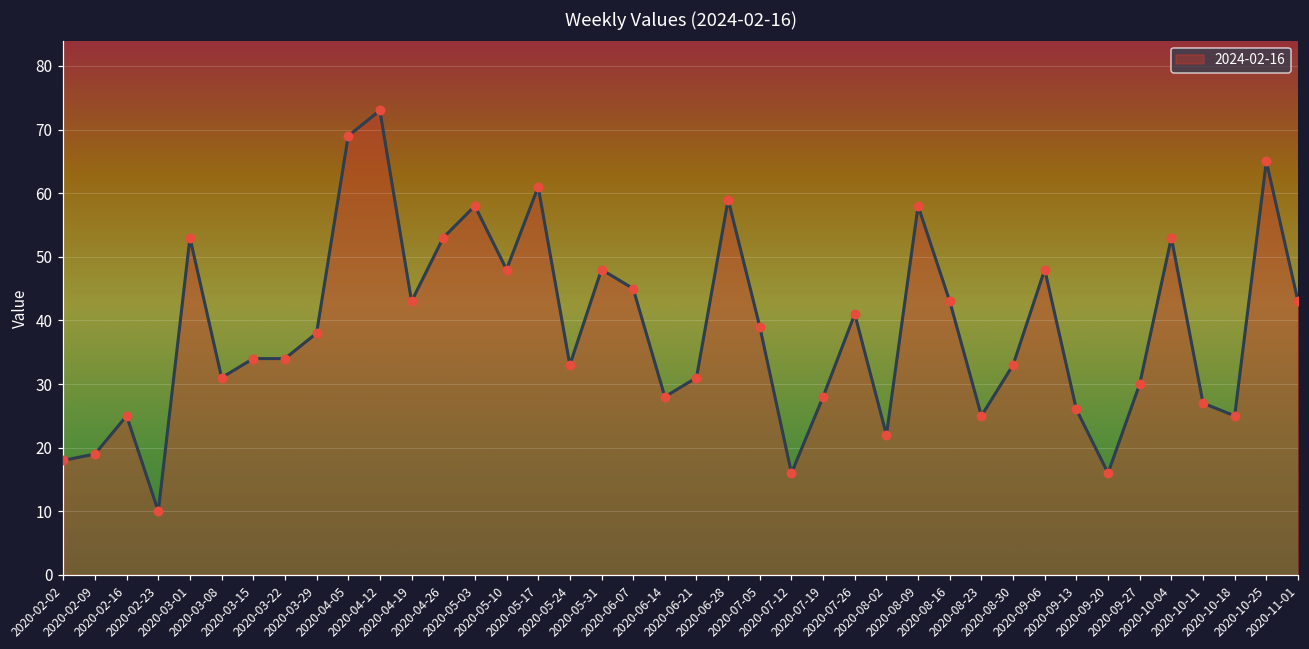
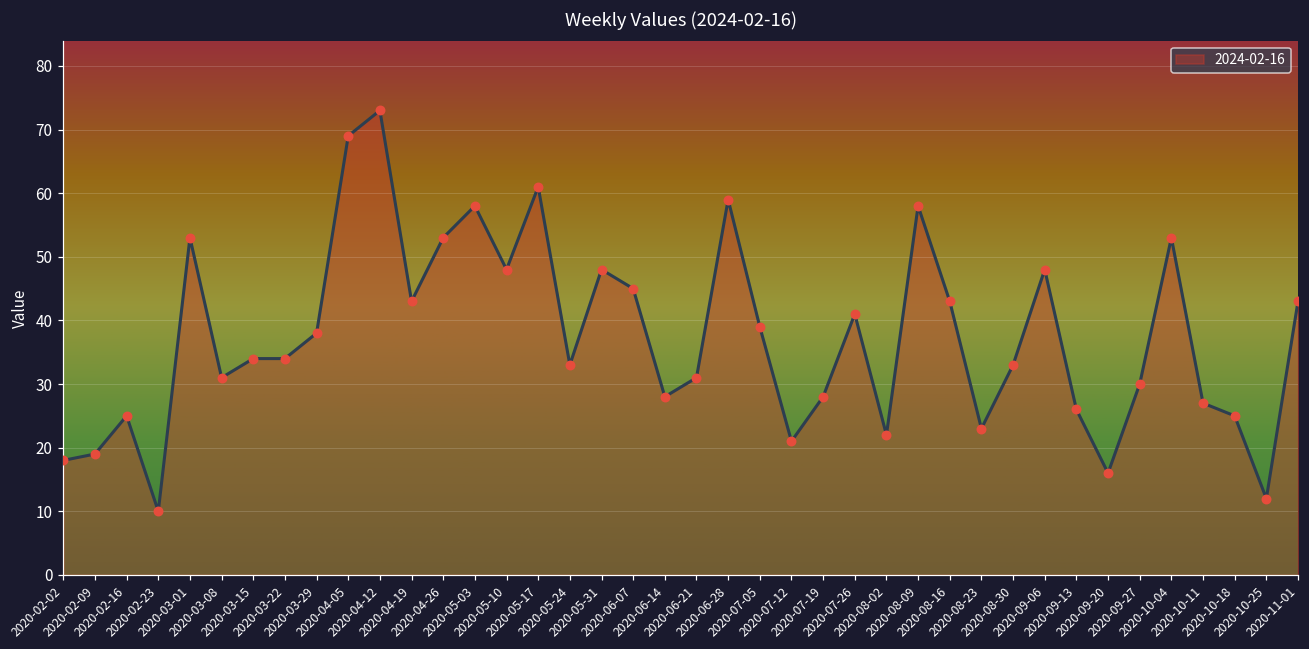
2020-07-12: 16 -> 21
2020-08-23: 25 -> 23
2020-10-25: 65 -> 12
